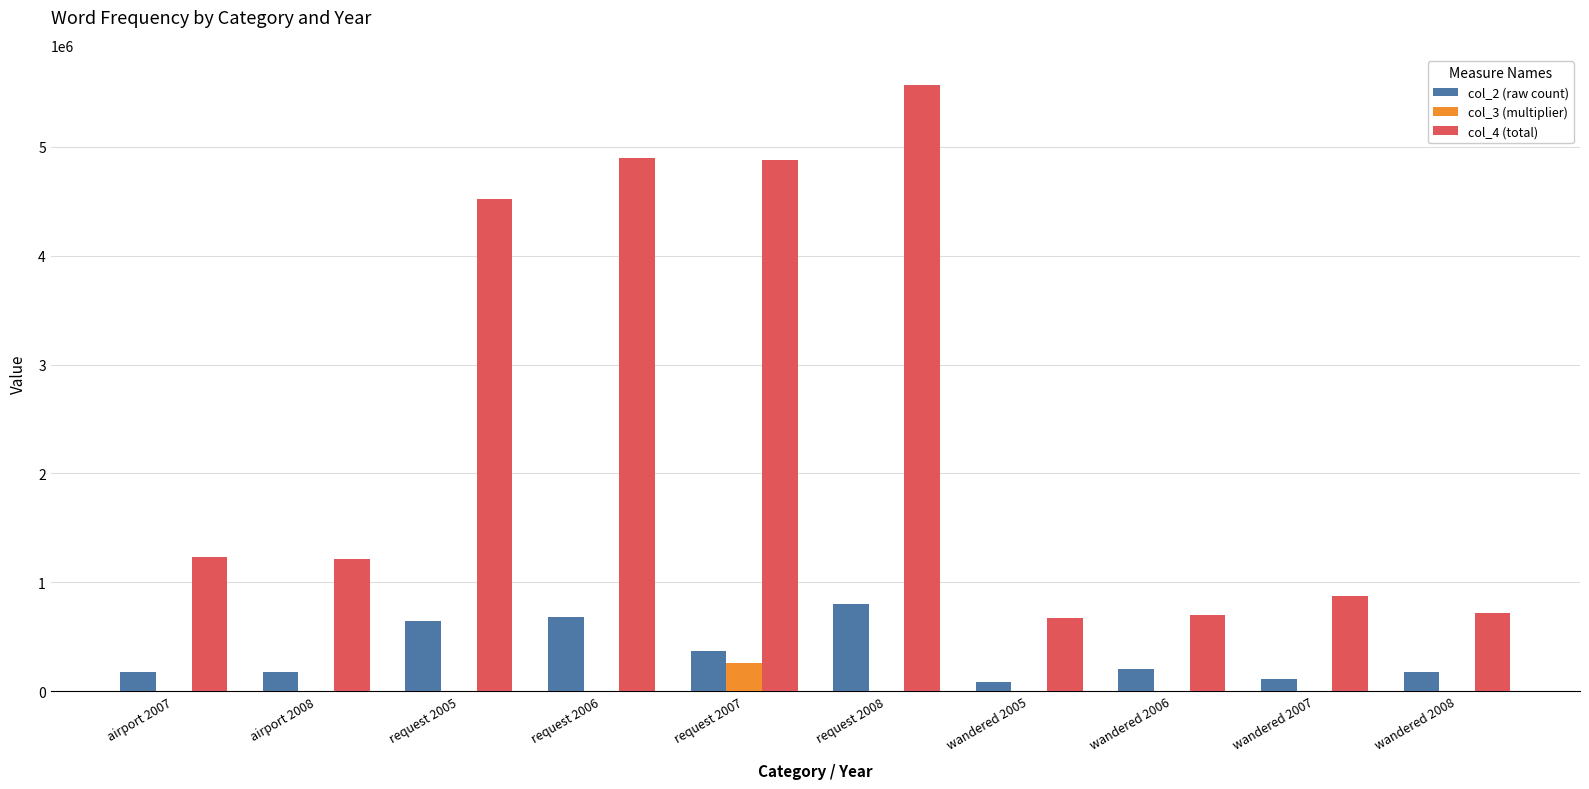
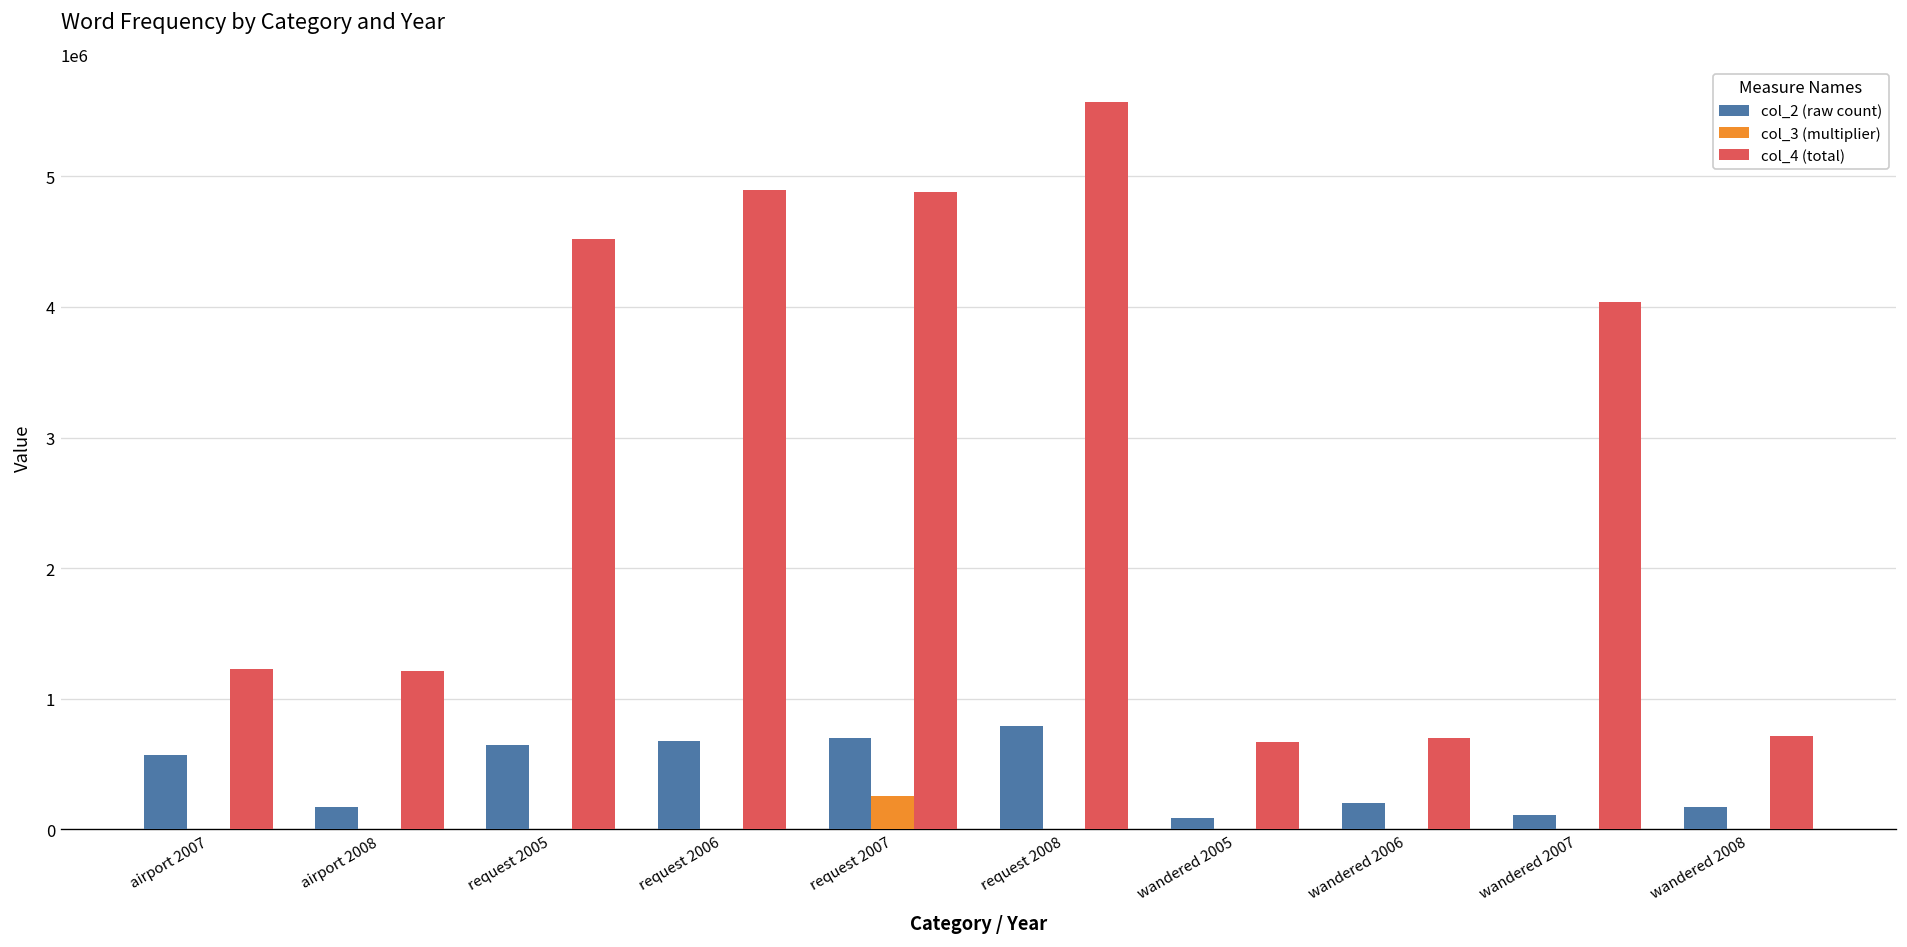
col_2 (raw count), airport 2007: 180000 -> 570000
col_2 (raw count), request 2007: 370000 -> 700000
col_4 (total), wandered 2007: 870000 -> 4040000
